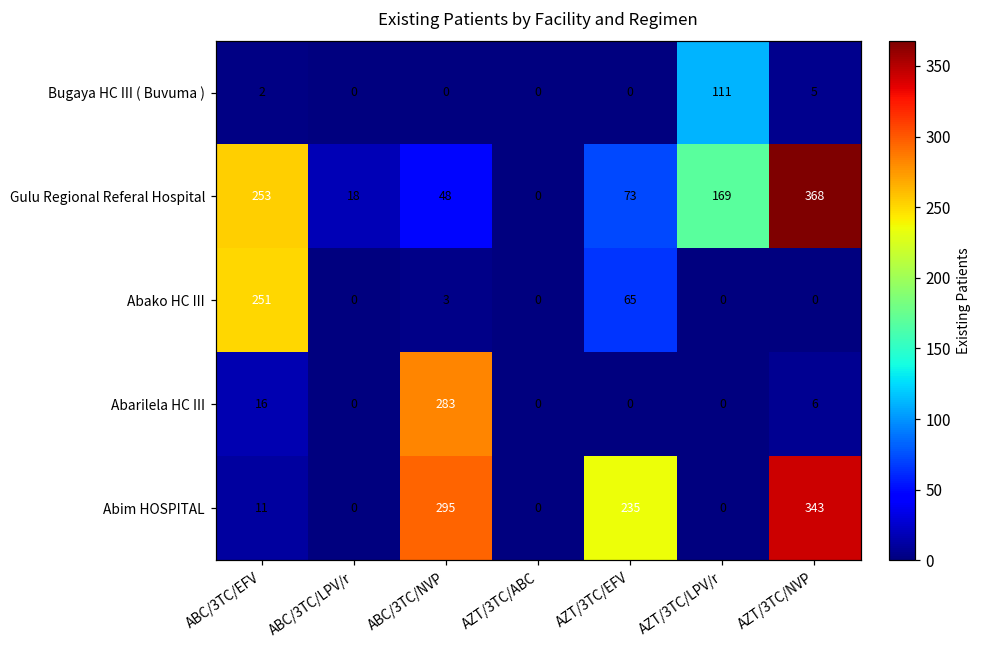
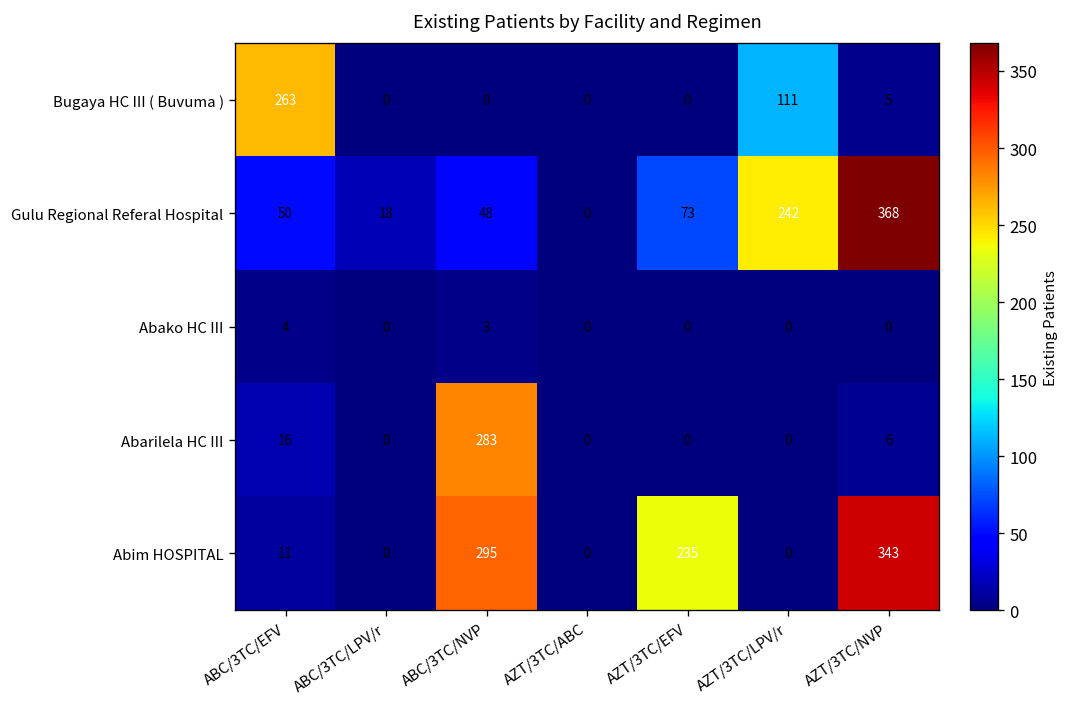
Bugaya HC III ( Buvuma ), ABC/3TC/EFV: 2 -> 263
Gulu Regional Referal Hospital, ABC/3TC/EFV: 253 -> 50
Gulu Regional Referal Hospital, AZT/3TC/LPV/r: 169 -> 242
Abako HC III, ABC/3TC/EFV: 251 -> 4
Abako HC III, AZT/3TC/EFV: 65 -> 0
